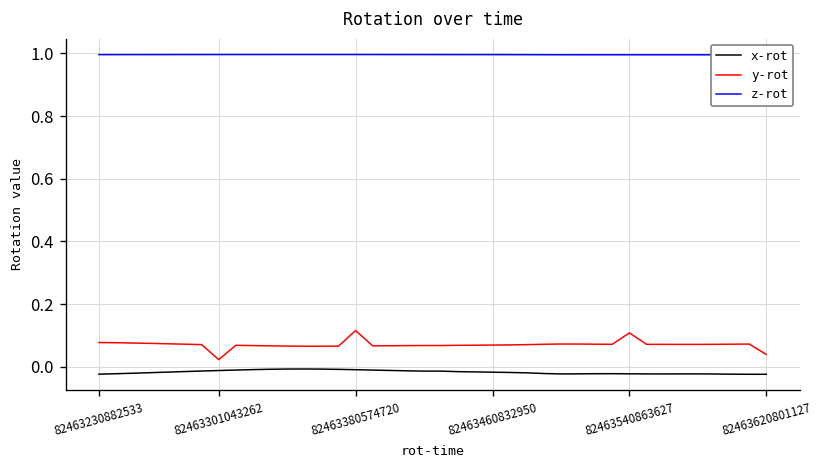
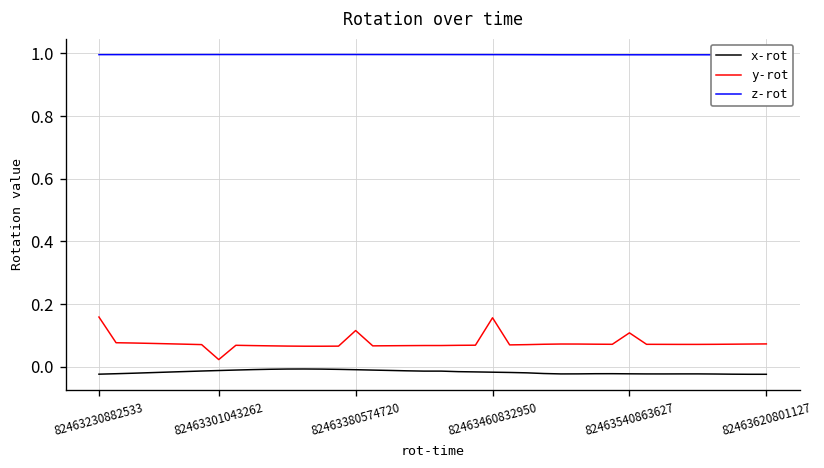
y-rot, 82463230882533: 0.08 -> 0.16
y-rot, 82463460832950: 0.07 -> 0.16
y-rot, 82463620801127: 0.04 -> 0.07
